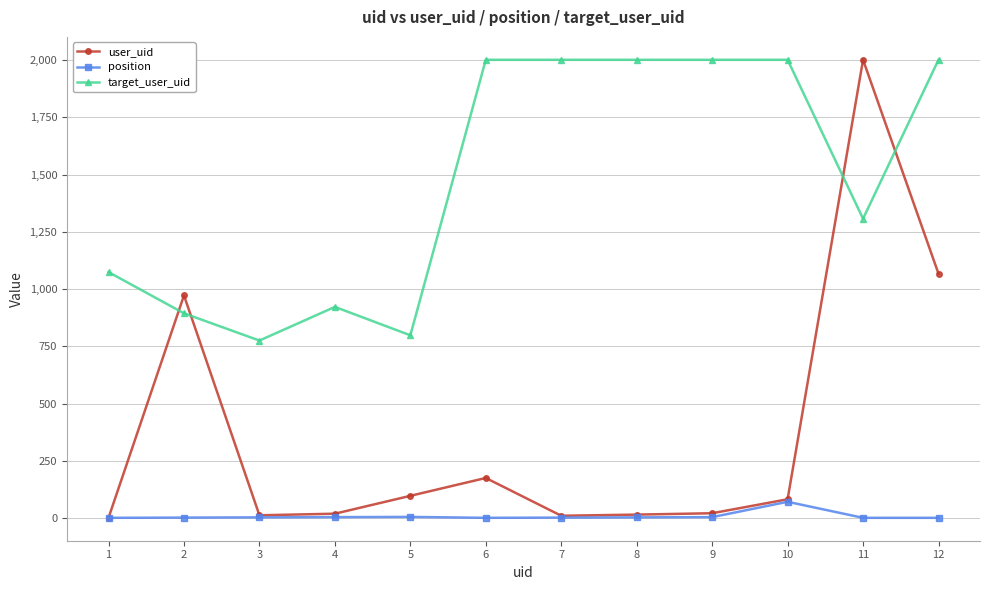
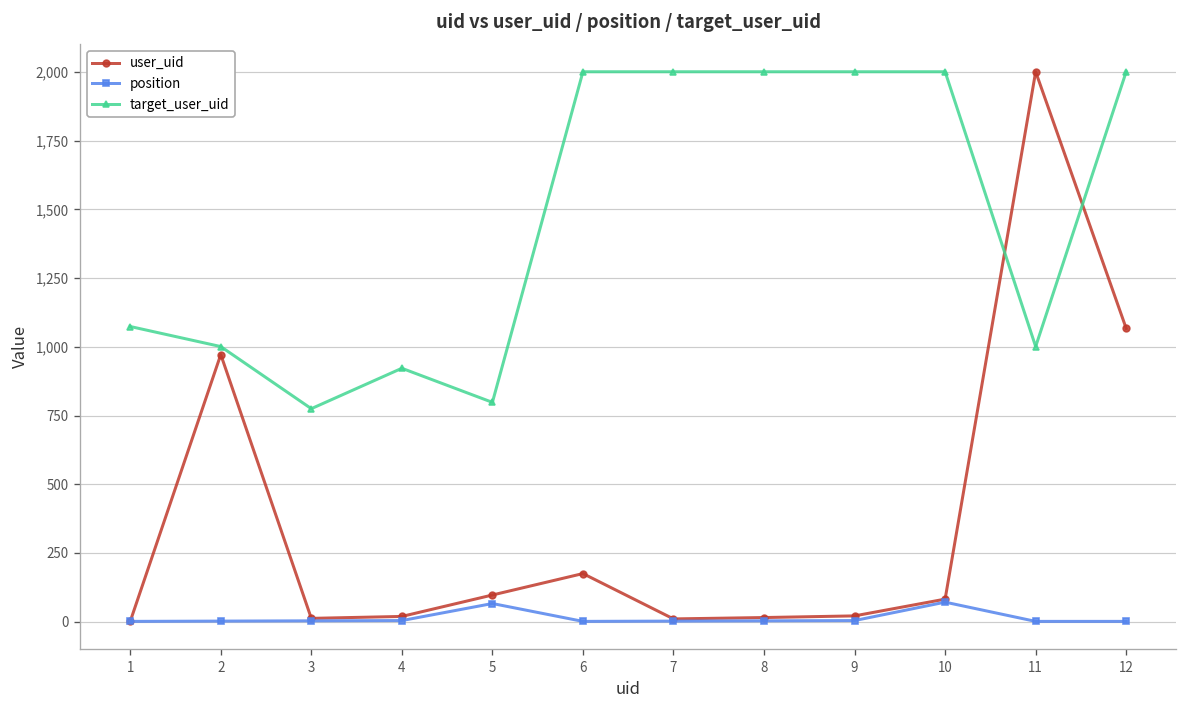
target_user_uid, 2: 890 -> 1,000
position, 5: 10 -> 70
target_user_uid, 11: 1,310 -> 1,000
